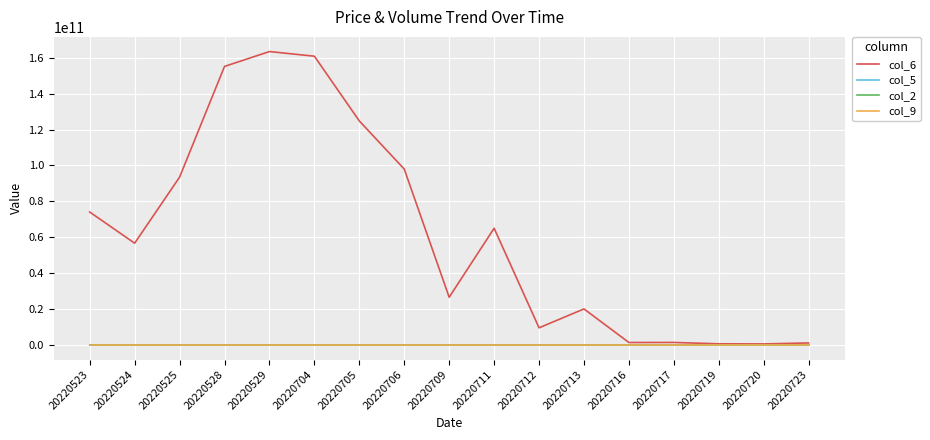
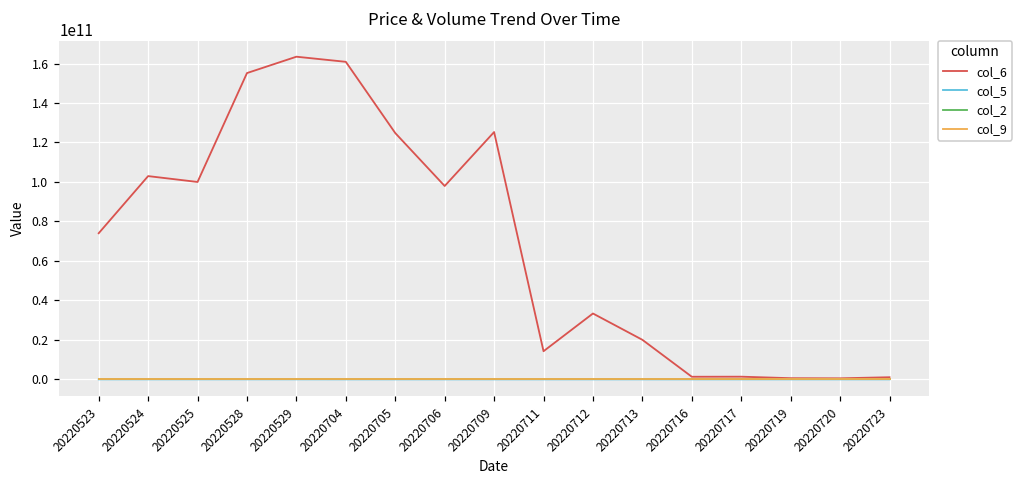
col_6, 20220524: 57000000000 -> 103000000000
col_6, 20220525: 93000000000 -> 100000000000
col_6, 20220709: 27000000000 -> 125000000000
col_6, 20220711: 65000000000 -> 14000000000
col_6, 20220712: 10000000000 -> 33000000000
